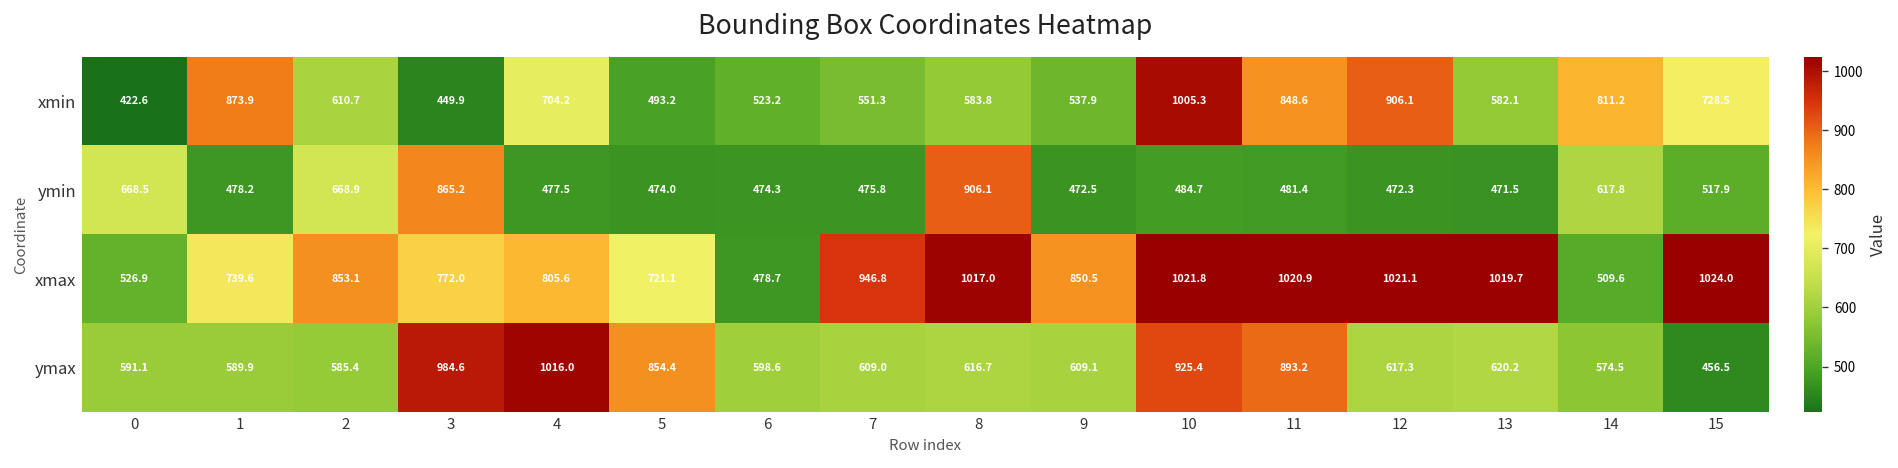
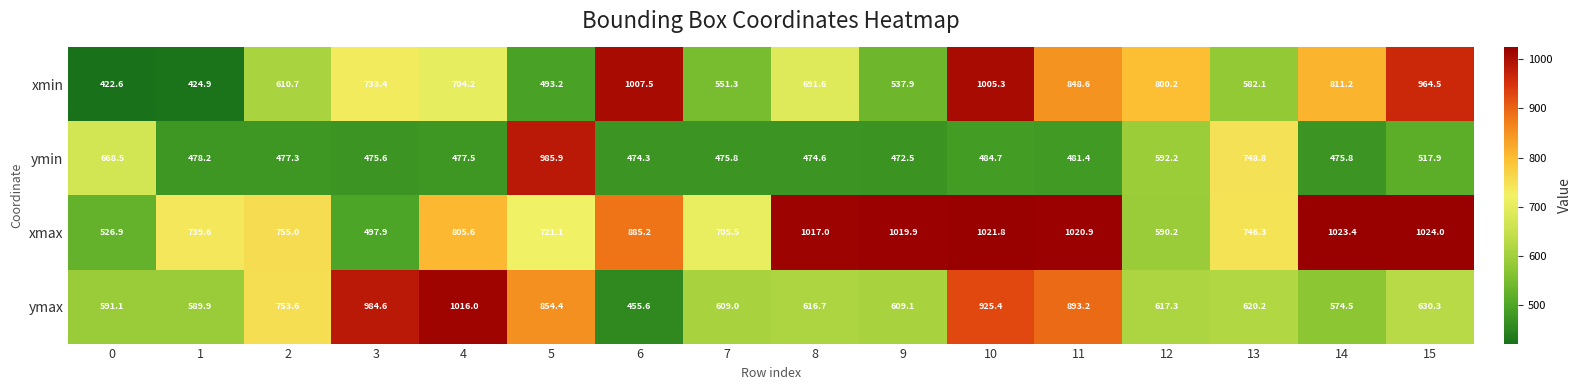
xmin, 1: 873.9 -> 424.9
xmin, 3: 449.9 -> 733.4
xmin, 6: 523.2 -> 1007.5
xmin, 8: 583.8 -> 691.6
xmin, 12: 906.1 -> 800.2
xmin, 15: 728.5 -> 964.5
ymin, 2: 668.9 -> 477.3
ymin, 3: 865.2 -> 475.6
ymin, 5: 474.0 -> 985.9
ymin, 8: 906.1 -> 474.6
ymin, 12: 472.3 -> 592.2
ymin, 13: 471.5 -> 748.8
ymin, 14: 617.8 -> 475.8
xmax, 2: 853.1 -> 755.0
xmax, 3: 772.0 -> 497.9
xmax, 6: 478.7 -> 885.2
xmax, 7: 946.8 -> 705.5
xmax, 9: 850.5 -> 1019.9
xmax, 12: 1021.1 -> 590.2
xmax, 13: 1019.7 -> 746.3
xmax, 14: 509.6 -> 1023.4
ymax, 2: 585.4 -> 753.6
ymax, 6: 598.6 -> 455.6
ymax, 15: 456.5 -> 630.3
